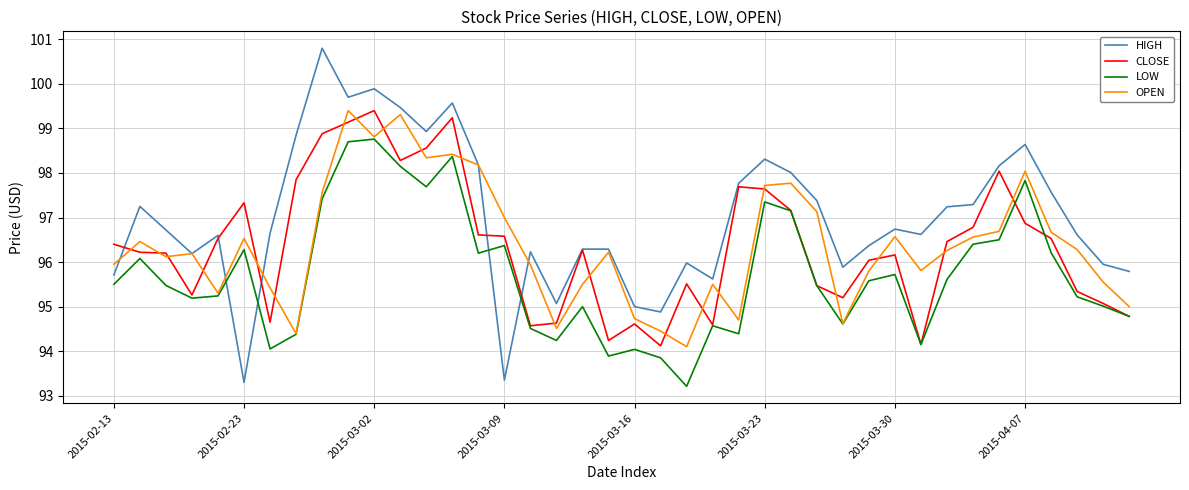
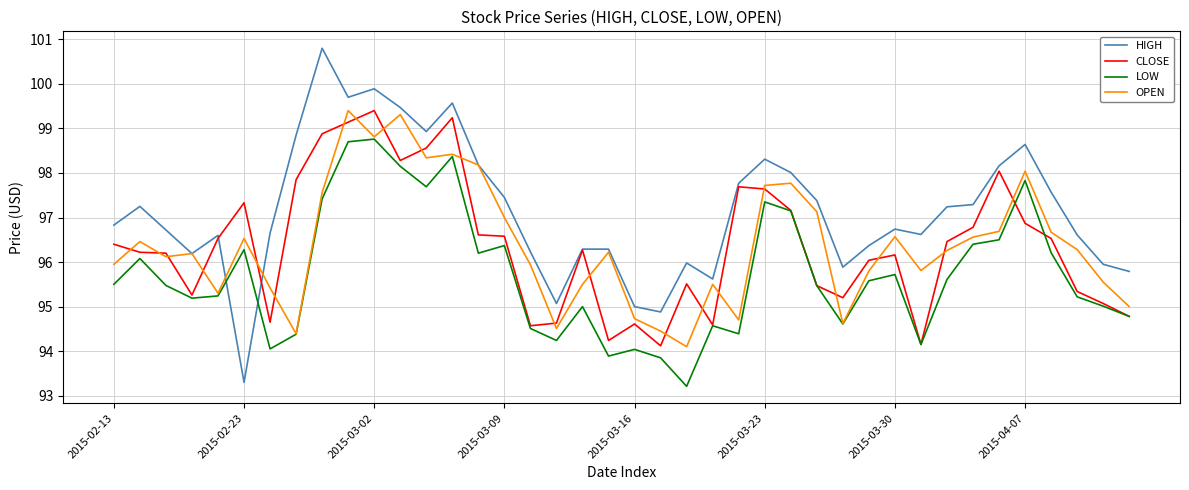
HIGH, 2015-02-13: 95.7 -> 96.8
HIGH, 2015-03-09: 93.4 -> 97.5
